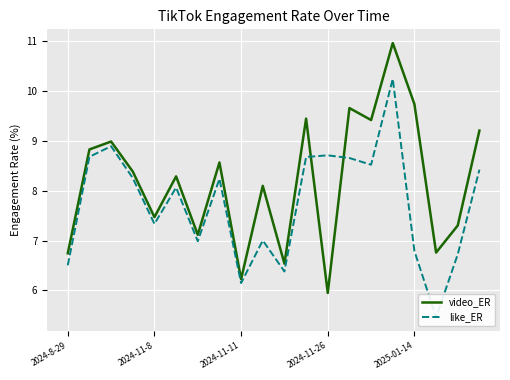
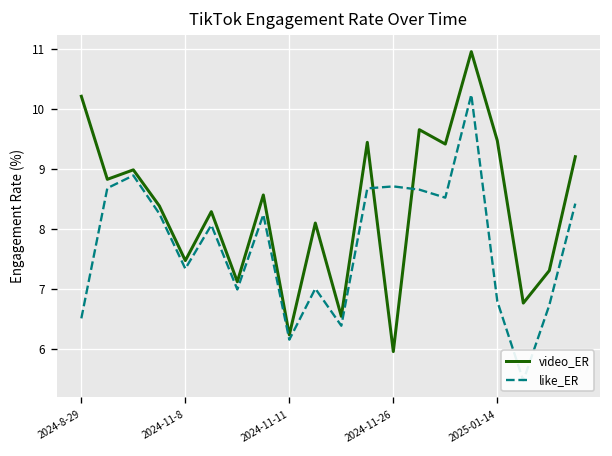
video_ER, 2024-8-29: 6.7 -> 10.2
video_ER, 2025-01-14: 9.7 -> 9.5
